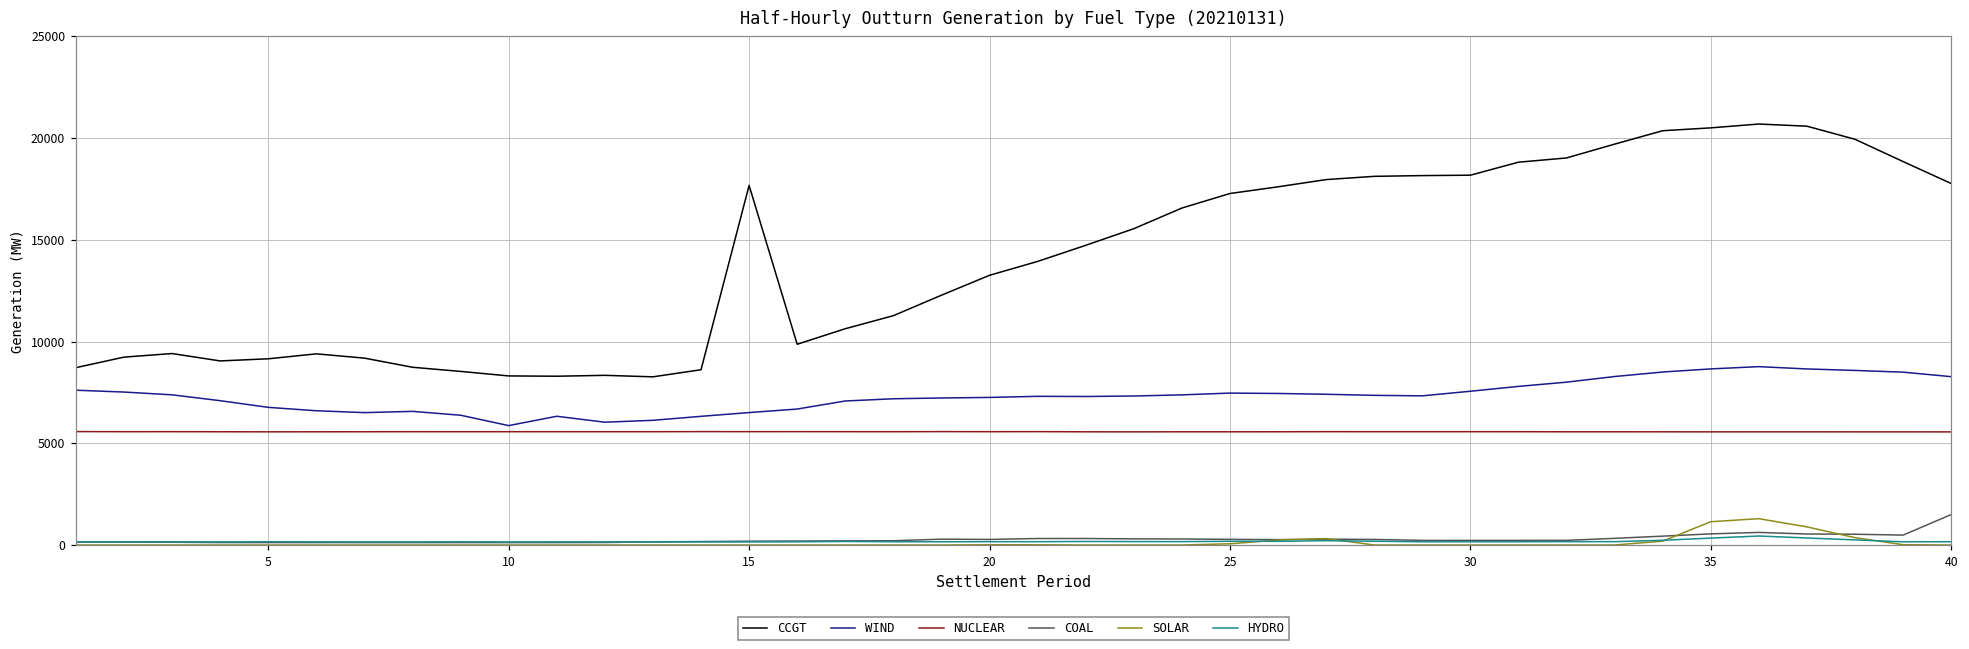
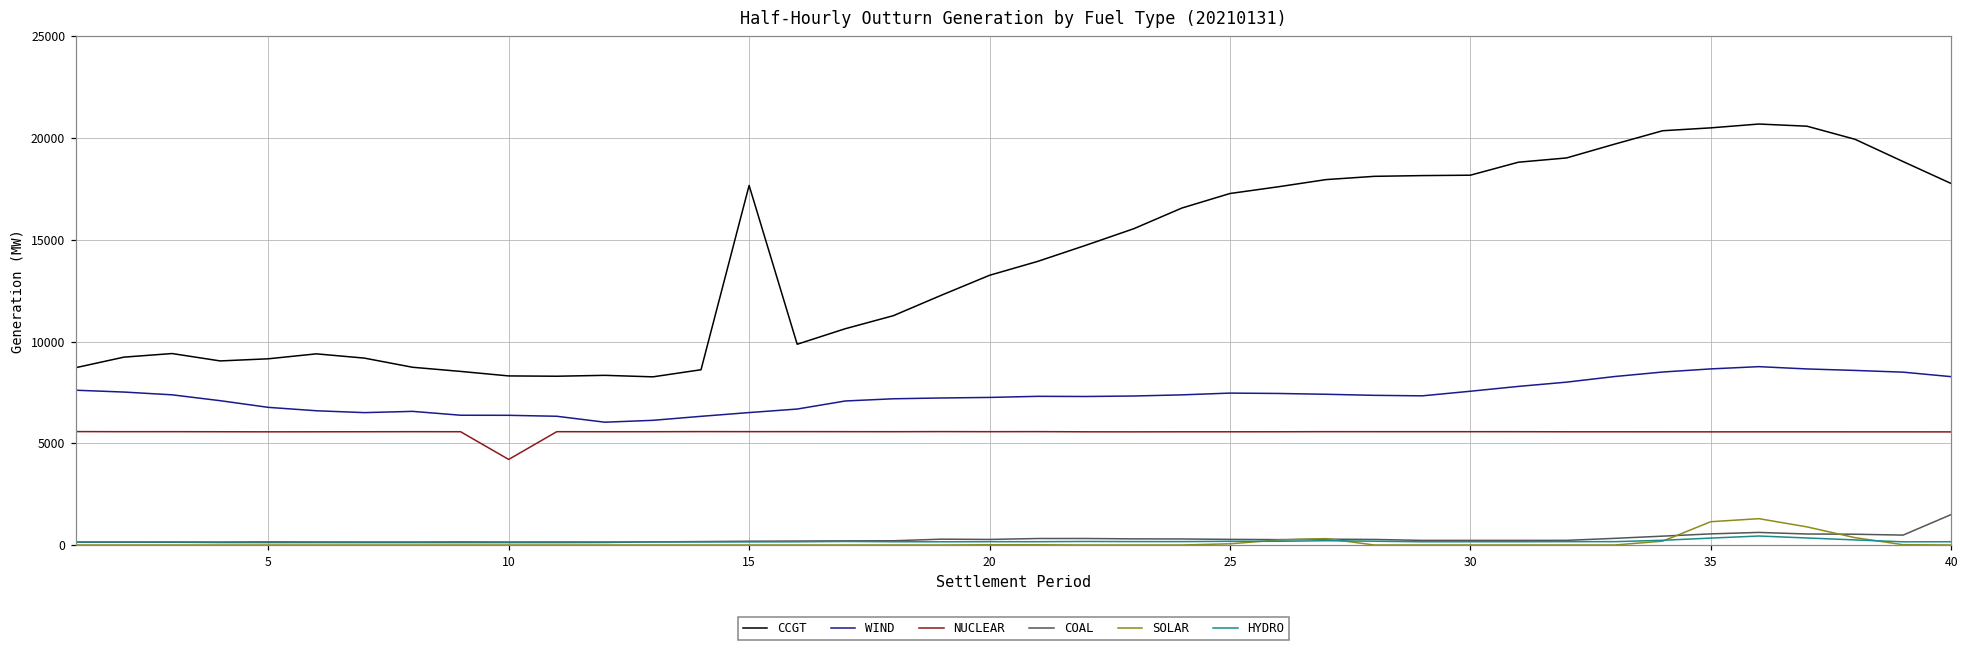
WIND, 10: 5900 -> 6400
NUCLEAR, 10: 5600 -> 4200
